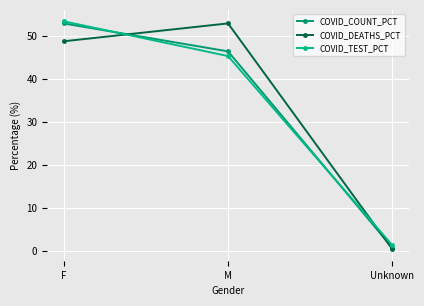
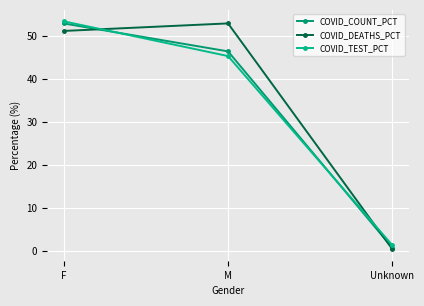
COVID_DEATHS_PCT, F: 49 -> 51
